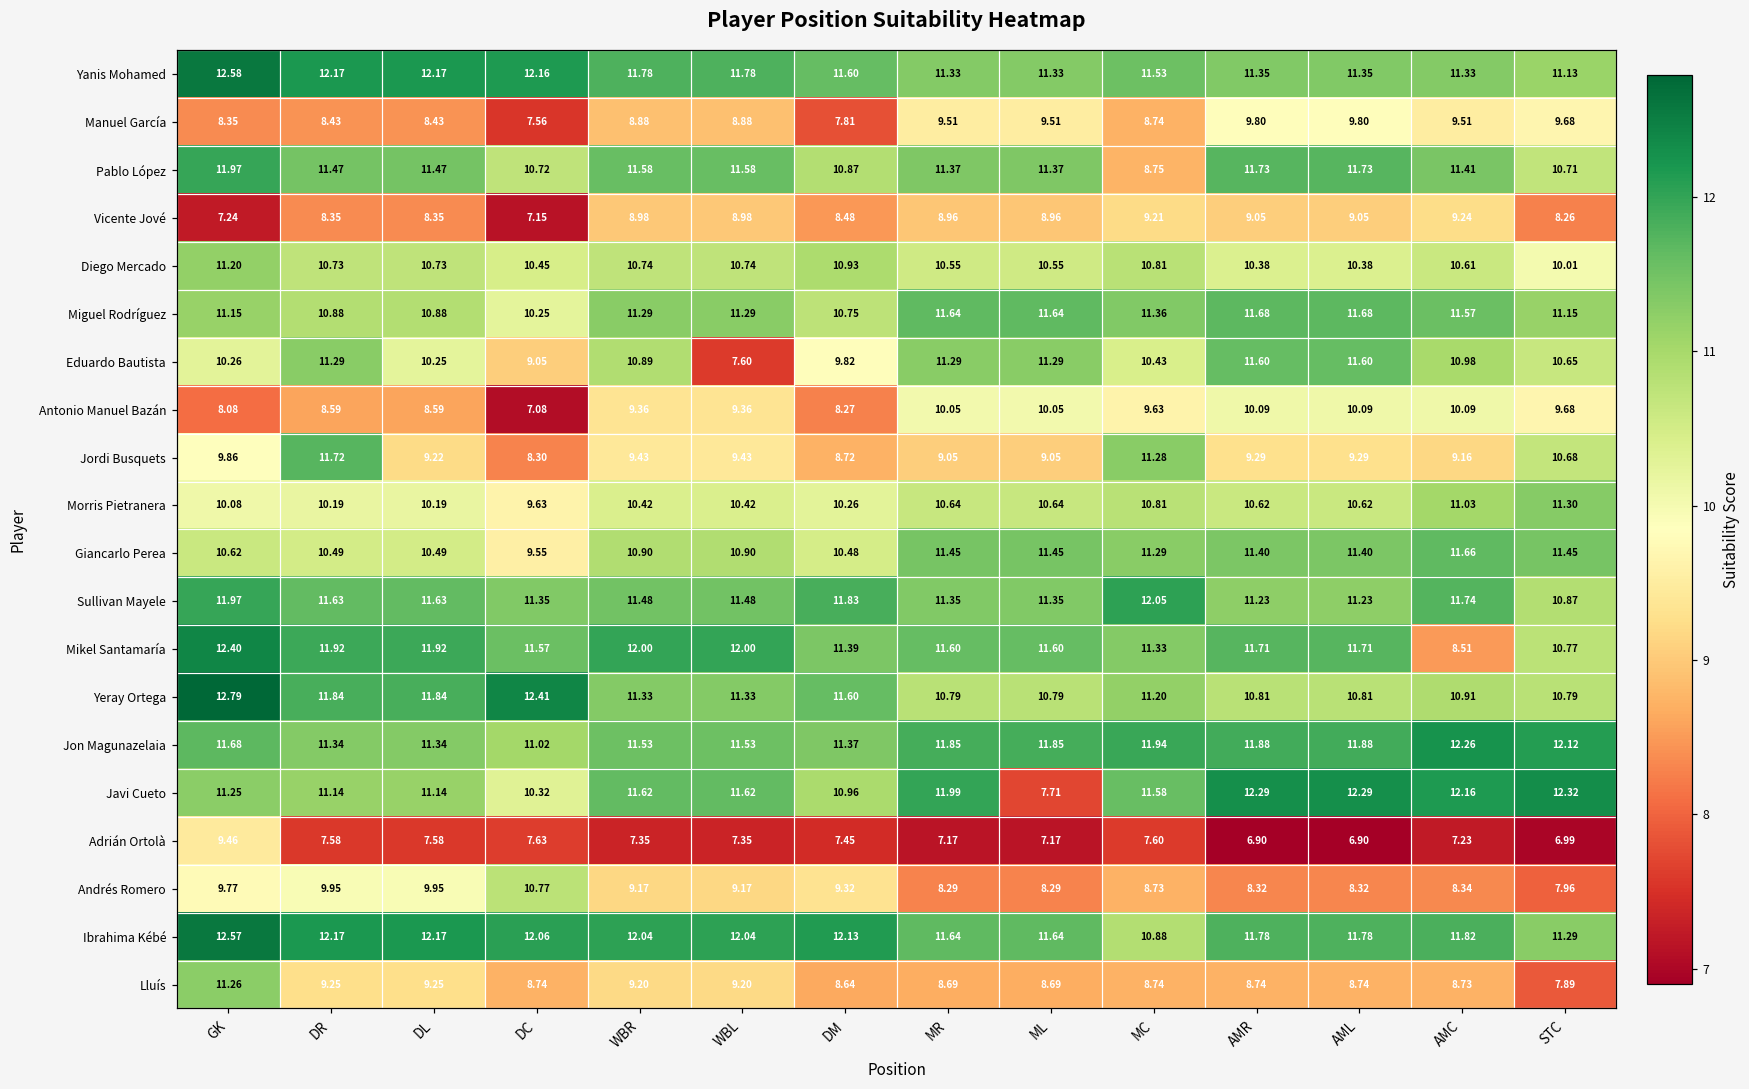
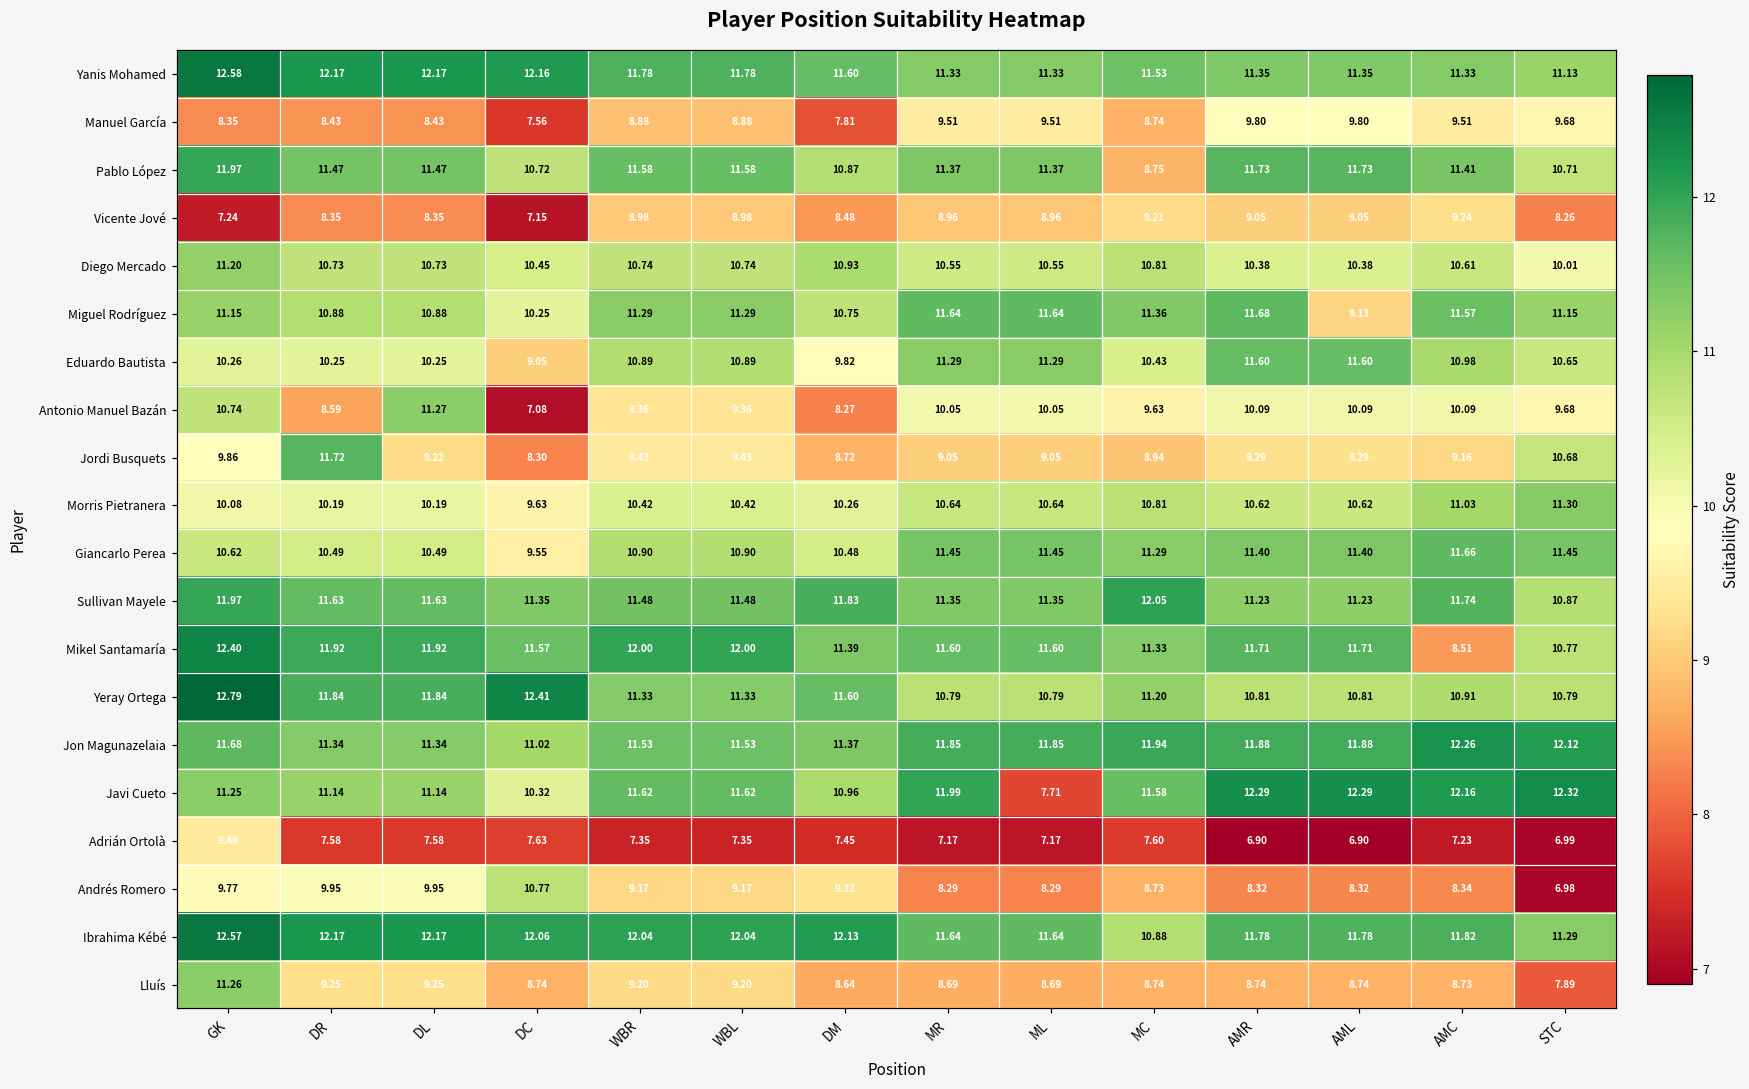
Miguel Rodríguez, AML: 11.68 -> 9.13
Eduardo Bautista, DR: 11.29 -> 10.25
Eduardo Bautista, WBL: 7.60 -> 10.89
Antonio Manuel Bazán, GK: 8.08 -> 10.74
Antonio Manuel Bazán, DL: 8.59 -> 11.27
Jordi Busquets, MC: 11.28 -> 8.94
Andrés Romero, STC: 7.96 -> 6.98
